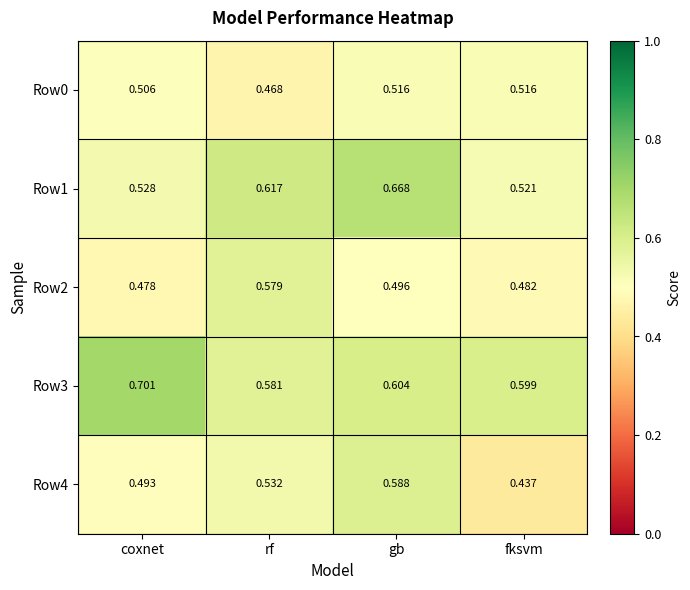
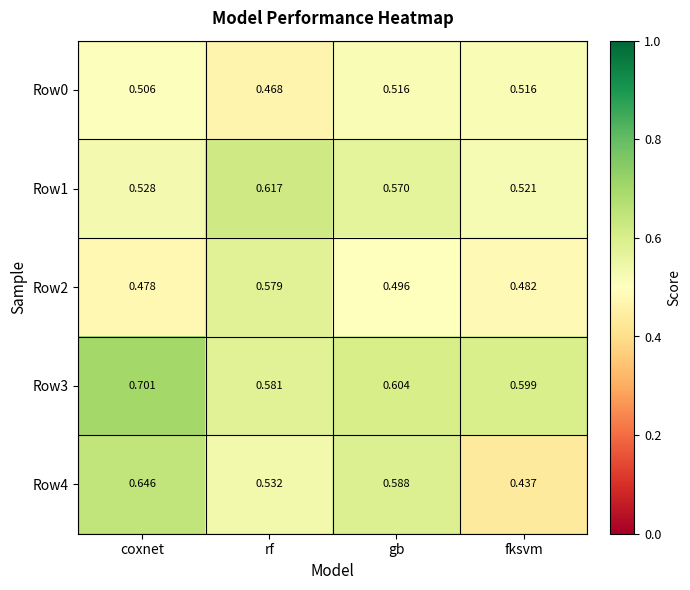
Row1, gb: 0.668 -> 0.570
Row4, coxnet: 0.493 -> 0.646
